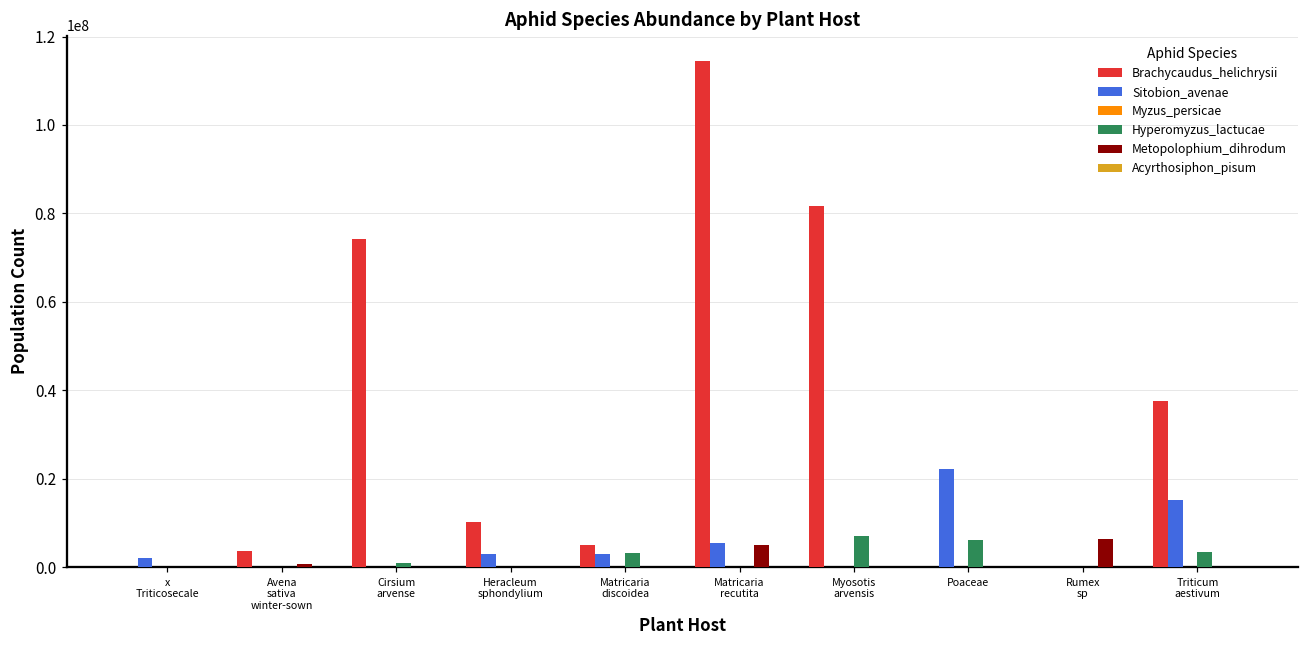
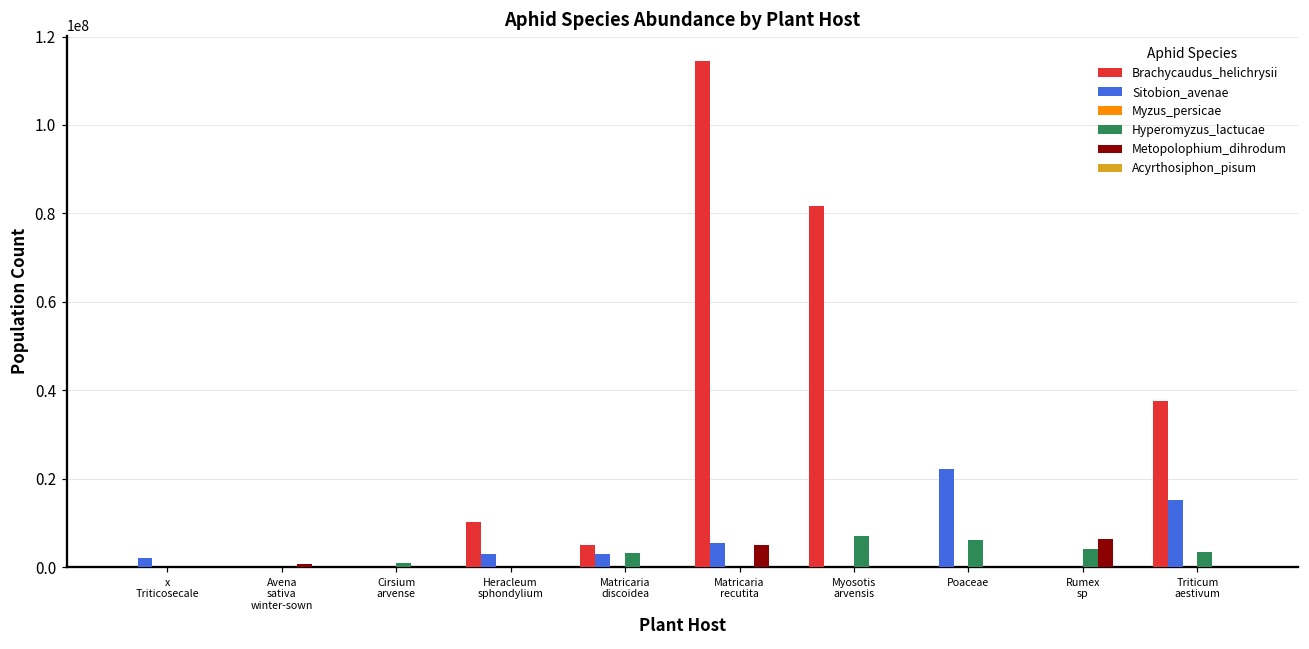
Brachycaudus_helichrysii, Avena sativa winter-sown: 4000000 -> 0
Brachycaudus_helichrysii, Cirsium arvense: 74000000 -> 0
Hyperomyzus_lactucae, Rumex sp: 0 -> 4000000
